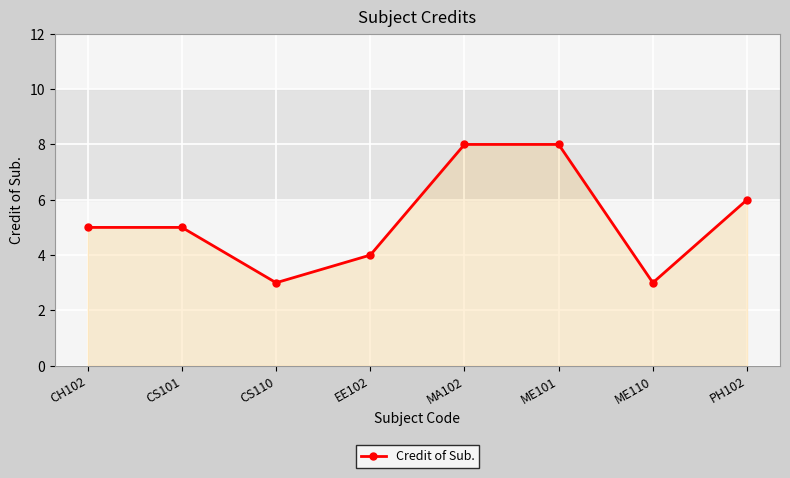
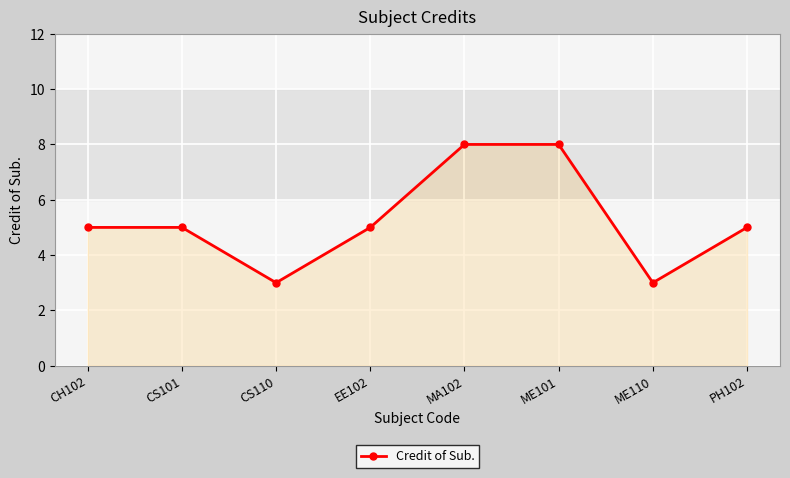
EE102: 4 -> 5
PH102: 6 -> 5
